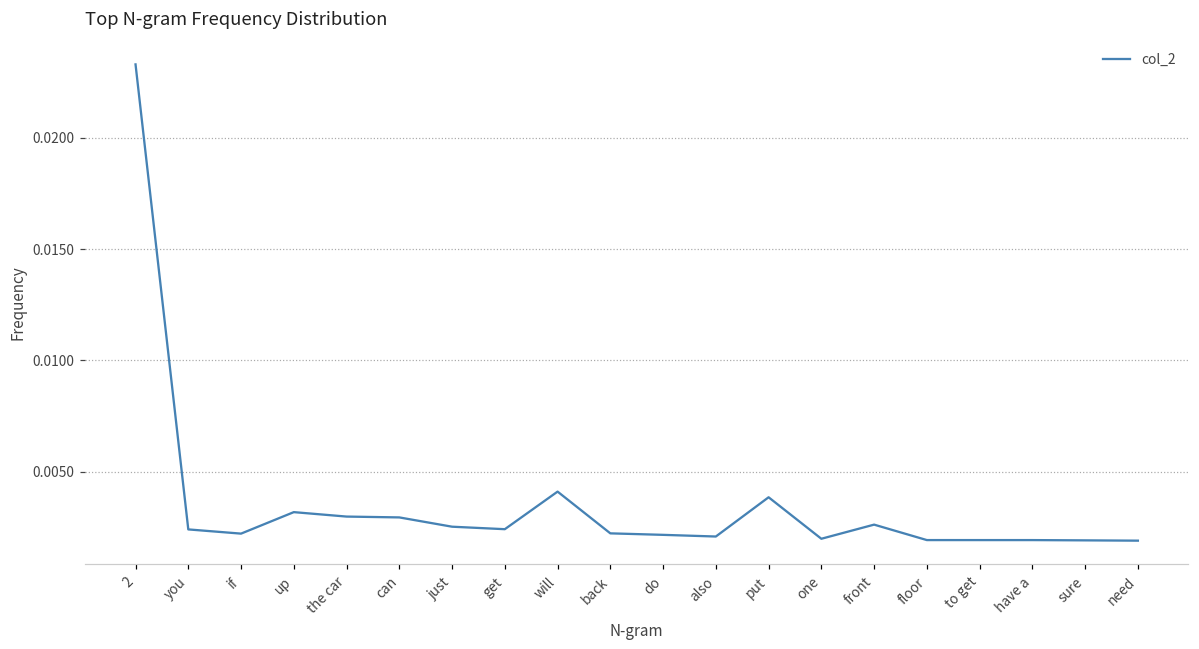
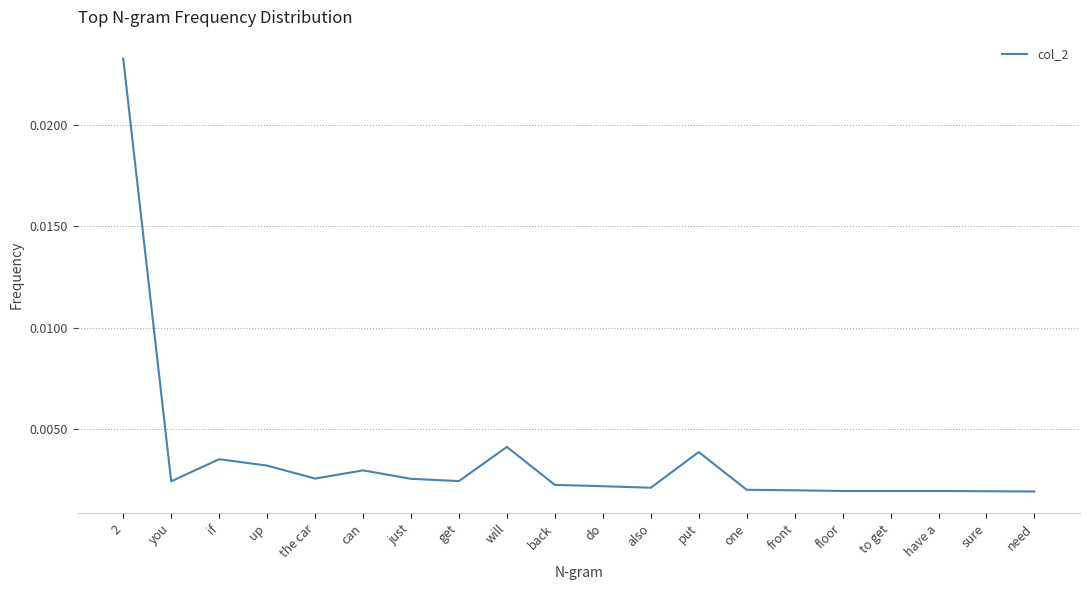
if: 0.0022 -> 0.0035
the car: 0.0030 -> 0.0025
front: 0.0026 -> 0.0020
